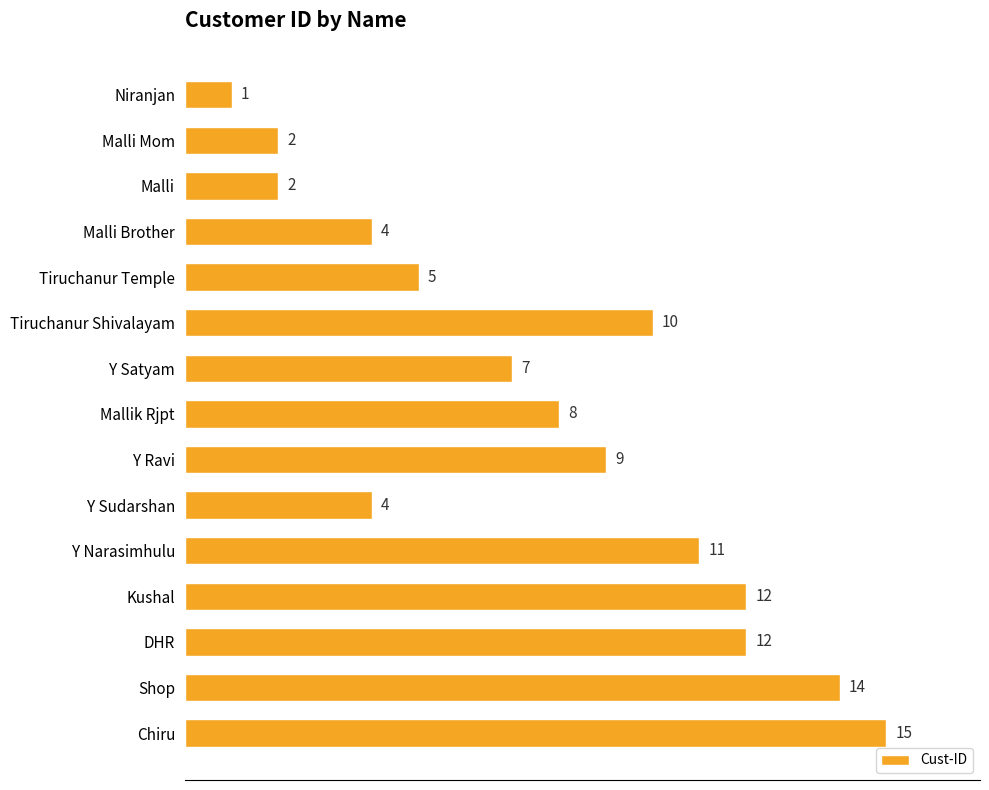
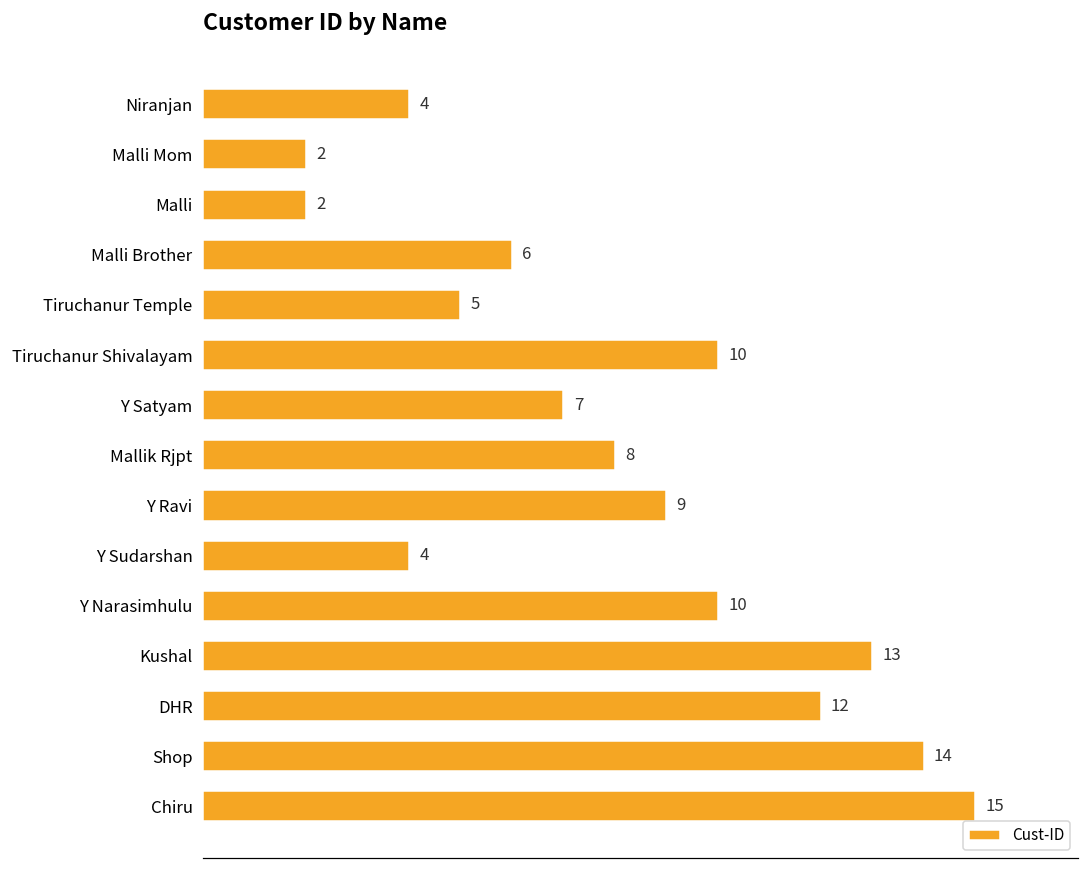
Niranjan: 1 -> 4
Malli Brother: 4 -> 6
Y Narasimhulu: 11 -> 10
Kushal: 12 -> 13
